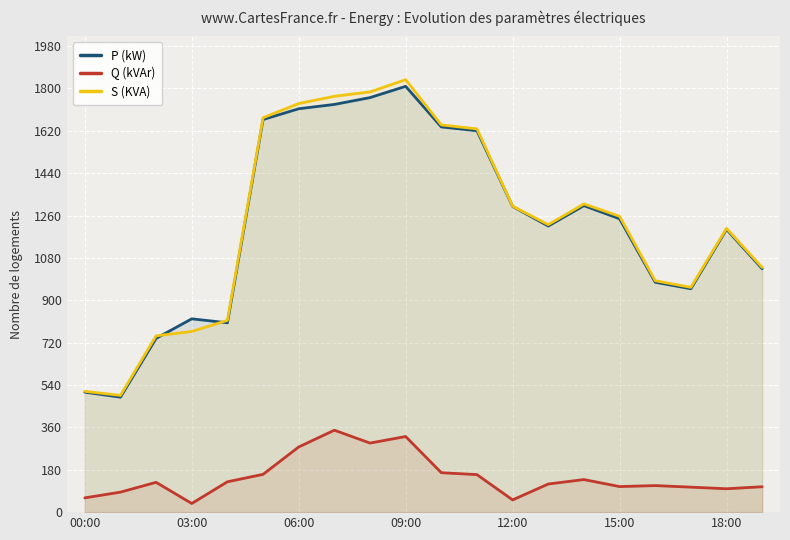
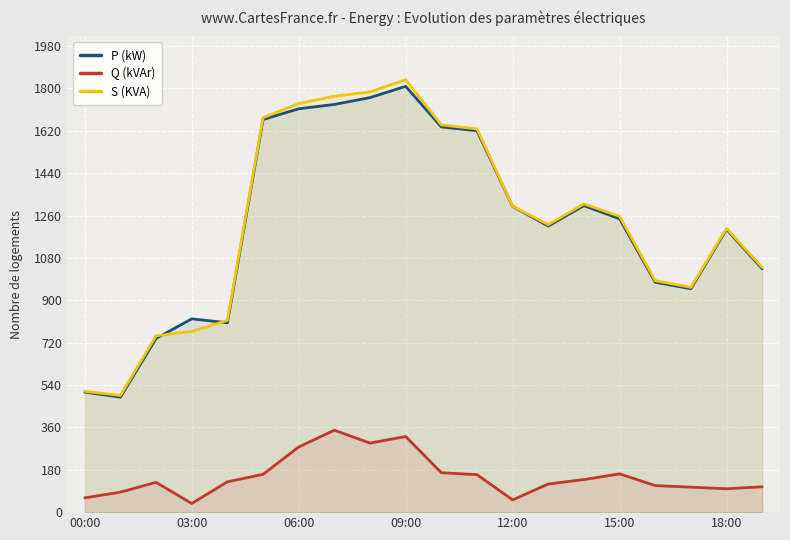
Q (kVAr), 15:00: 110 -> 160
